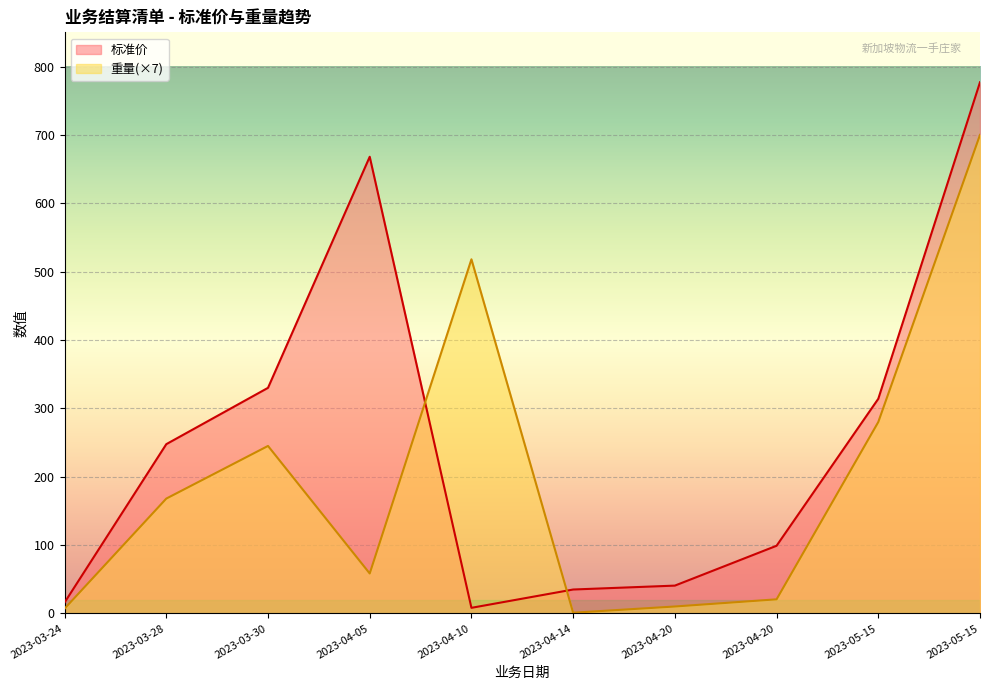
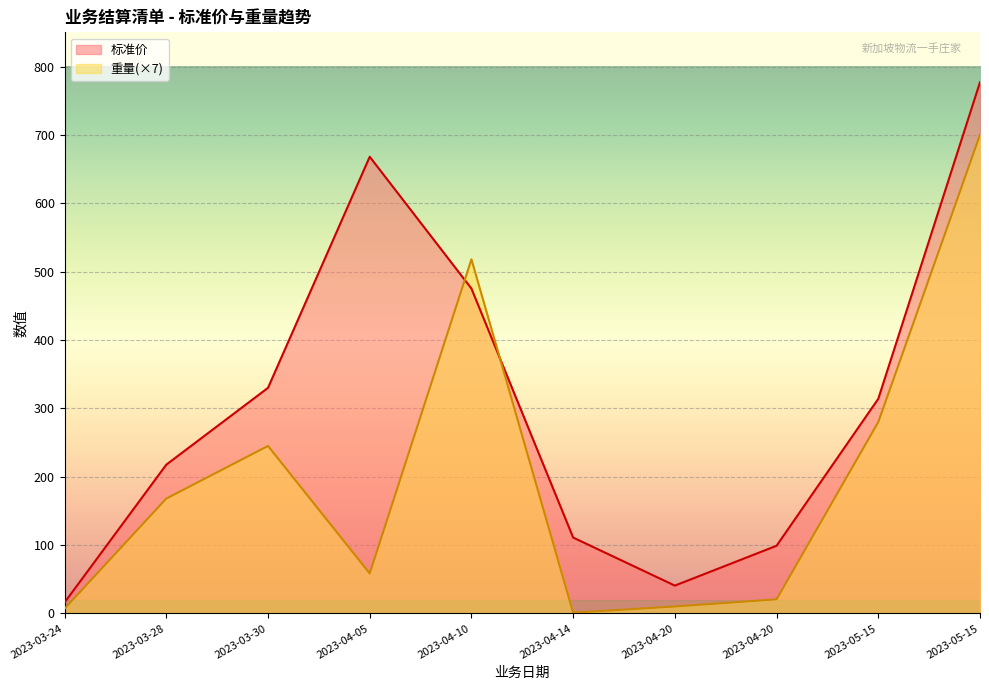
标准价, 2023-03-28: 250 -> 220
标准价, 2023-04-10: 10 -> 480
标准价, 2023-04-14: 40 -> 110
